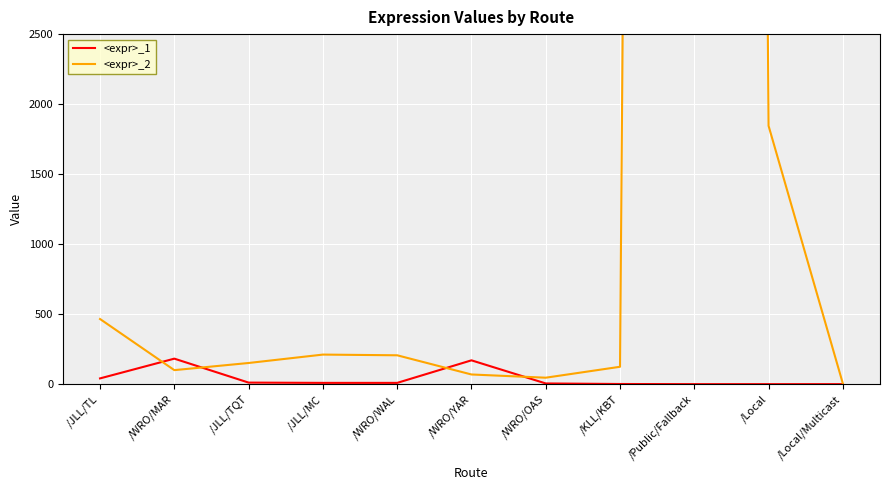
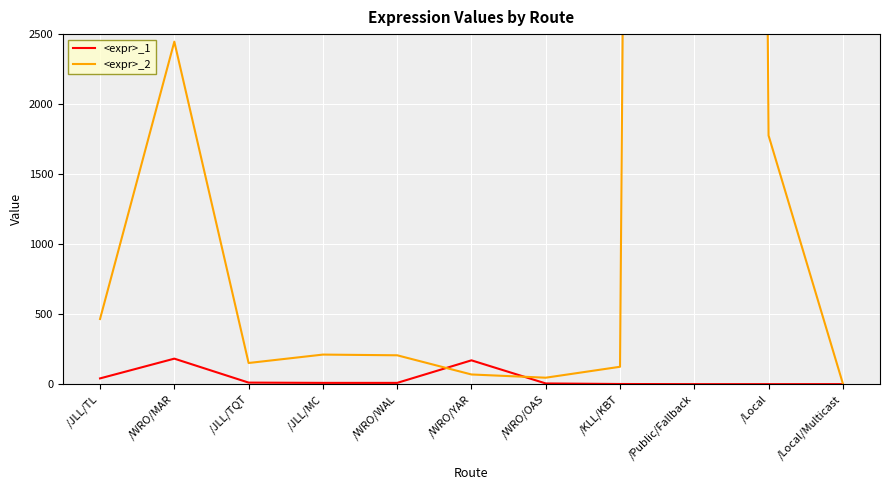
<expr>_2, /WRO/MAR: 100 -> 2450
<expr>_2, /Local: 1850 -> 1780
